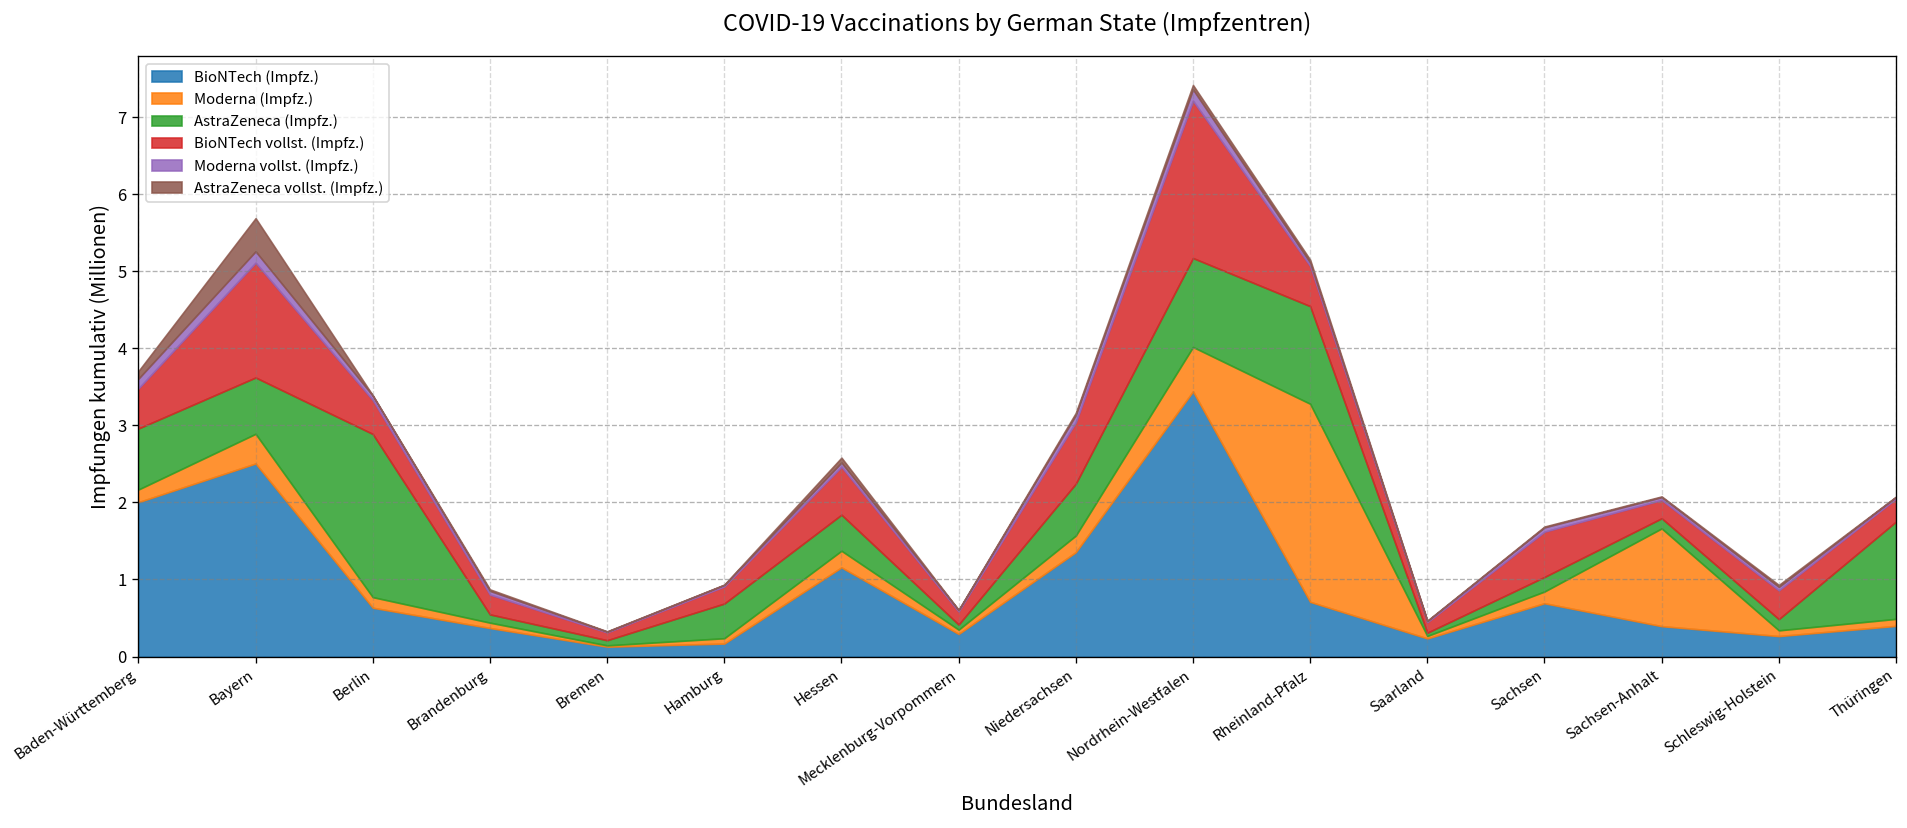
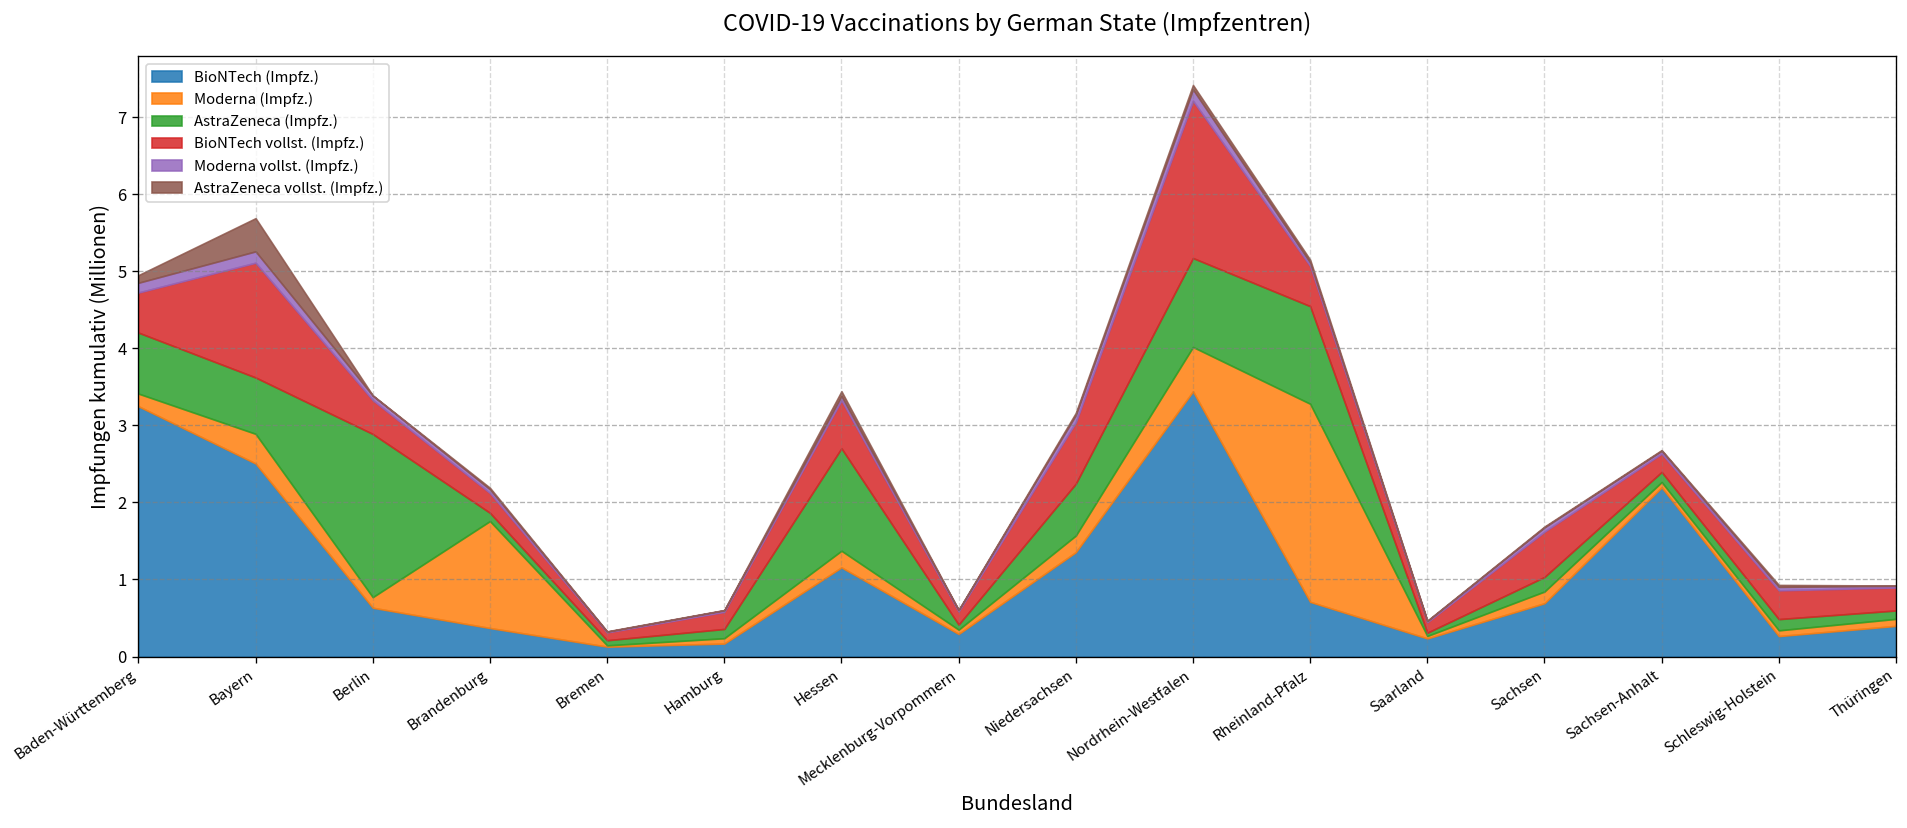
BioNTech (Impfz.), Baden-Württemberg: 2.0 -> 3.2
Moderna (Impfz.), Brandenburg: 0.1 -> 1.4
AstraZeneca (Impfz.), Hamburg: 0.5 -> 0.1
AstraZeneca (Impfz.), Hessen: 0.5 -> 1.3
BioNTech (Impfz.), Sachsen-Anhalt: 0.4 -> 2.2
Moderna (Impfz.), Sachsen-Anhalt: 1.3 -> 0.1
AstraZeneca (Impfz.), Thüringen: 1.3 -> 0.1
